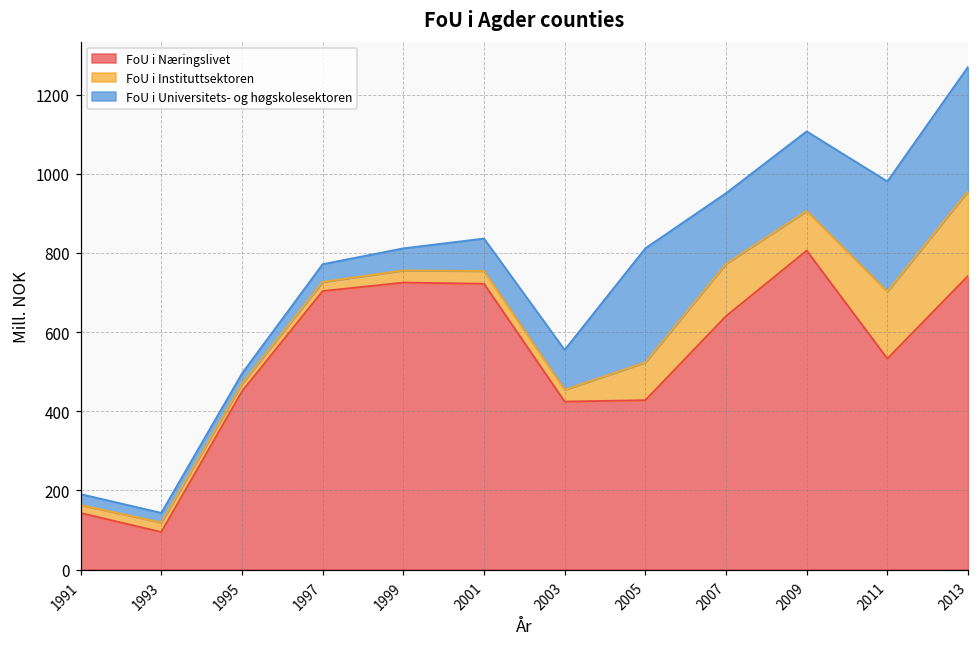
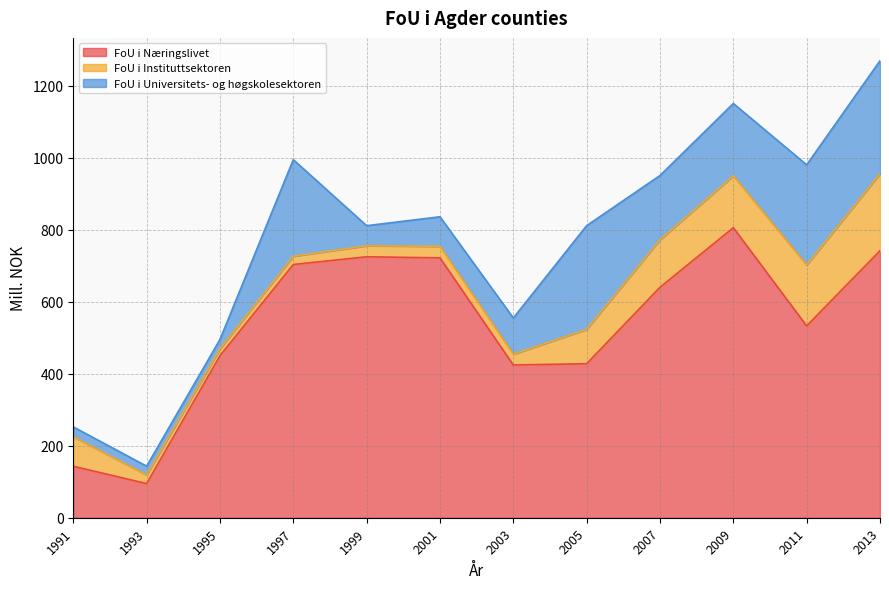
FoU i Instituttsektoren, 1991: 20 -> 80
FoU i Universitets- og høgskolesektoren, 1997: 40 -> 270
FoU i Instituttsektoren, 2009: 100 -> 140
